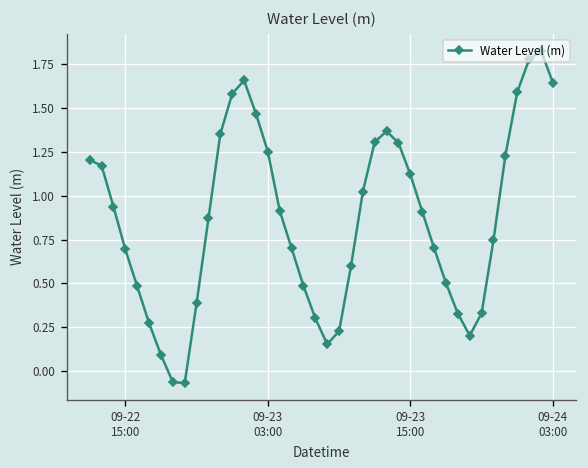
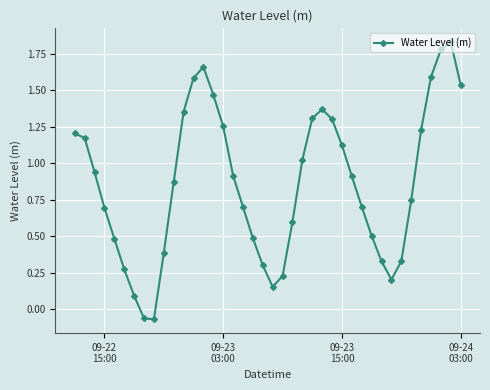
09-24 03:00: 1.64 -> 1.53
